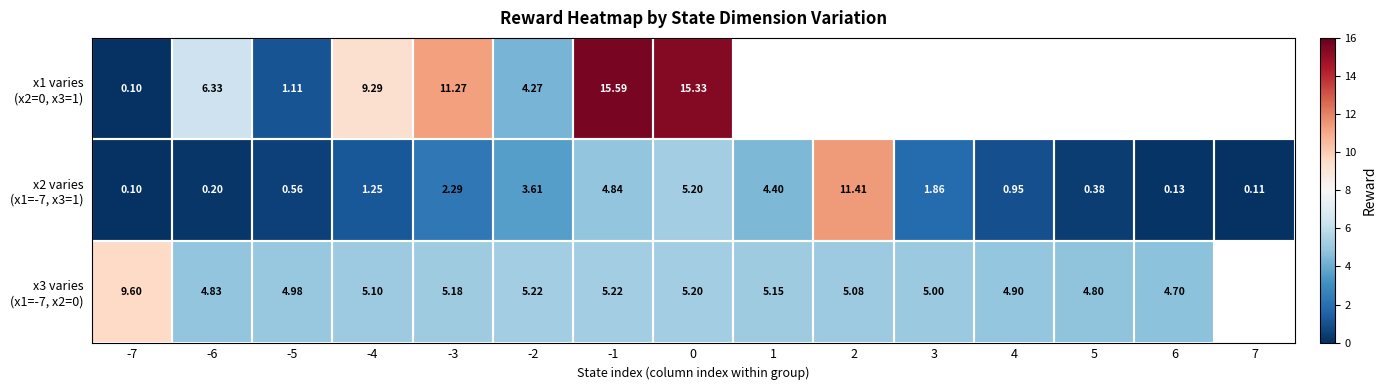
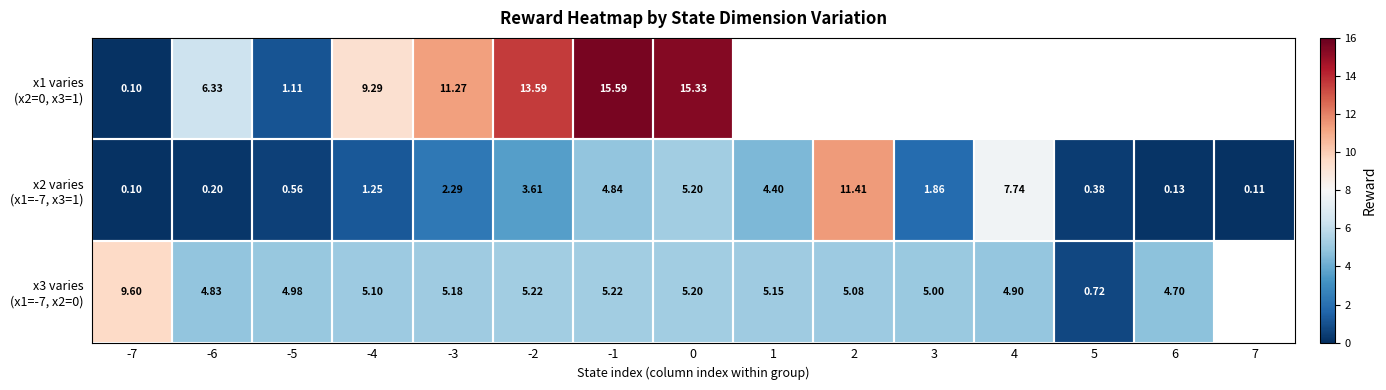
x1 varies (x2=0, x3=1), -2: 4.27 -> 13.59
x2 varies (x1=-7, x3=1), 4: 0.95 -> 7.74
x3 varies (x1=-7, x2=0), 5: 4.80 -> 0.72
